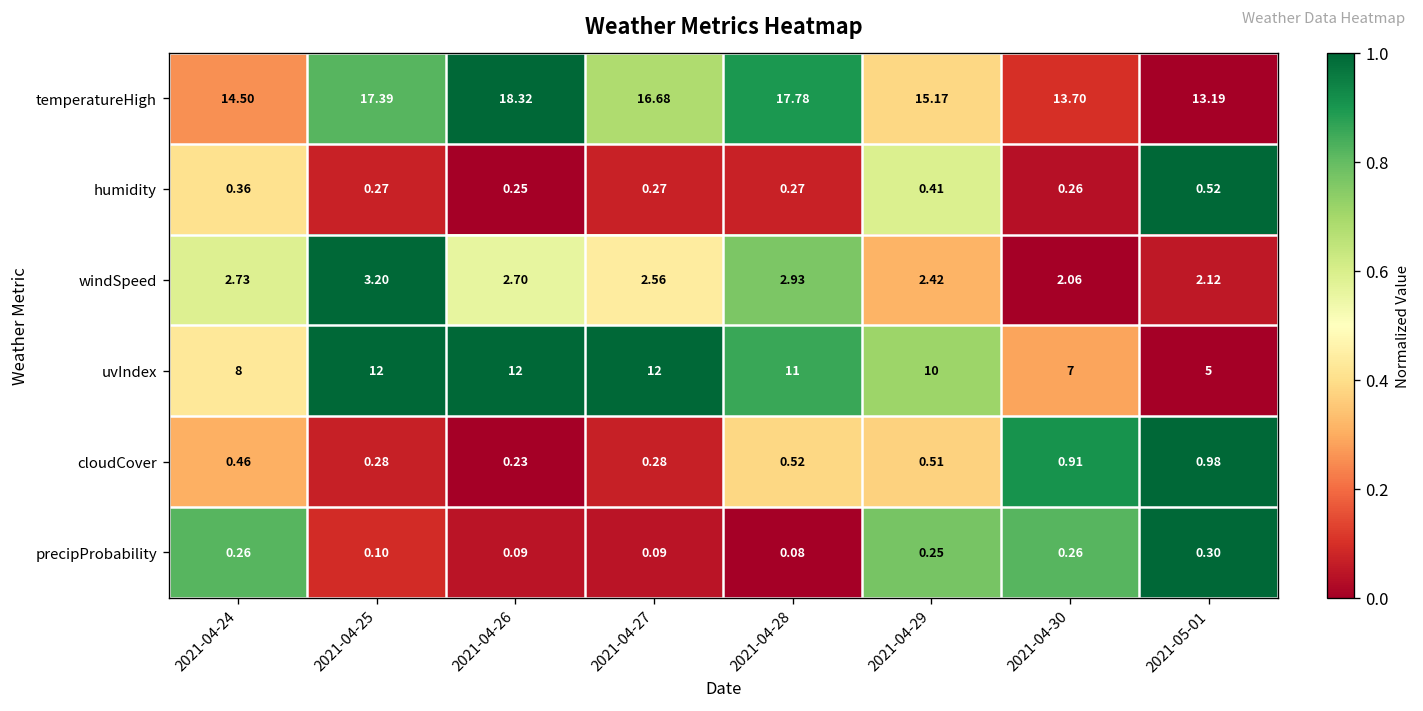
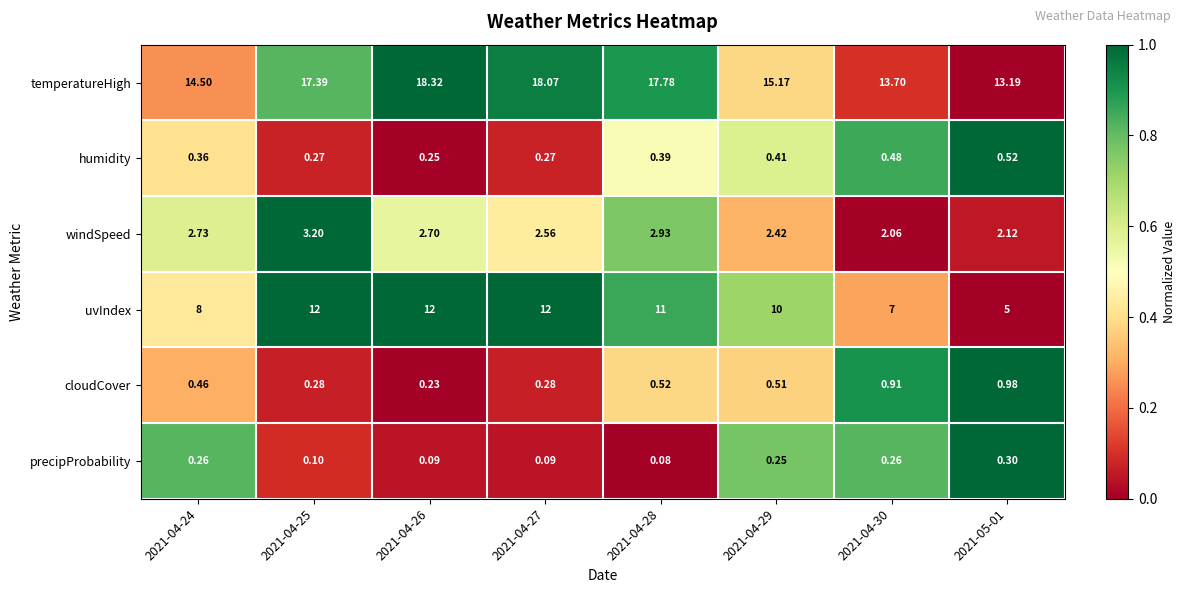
temperatureHigh, 2021-04-27: 16.68 -> 18.07
humidity, 2021-04-28: 0.27 -> 0.39
humidity, 2021-04-30: 0.26 -> 0.48
